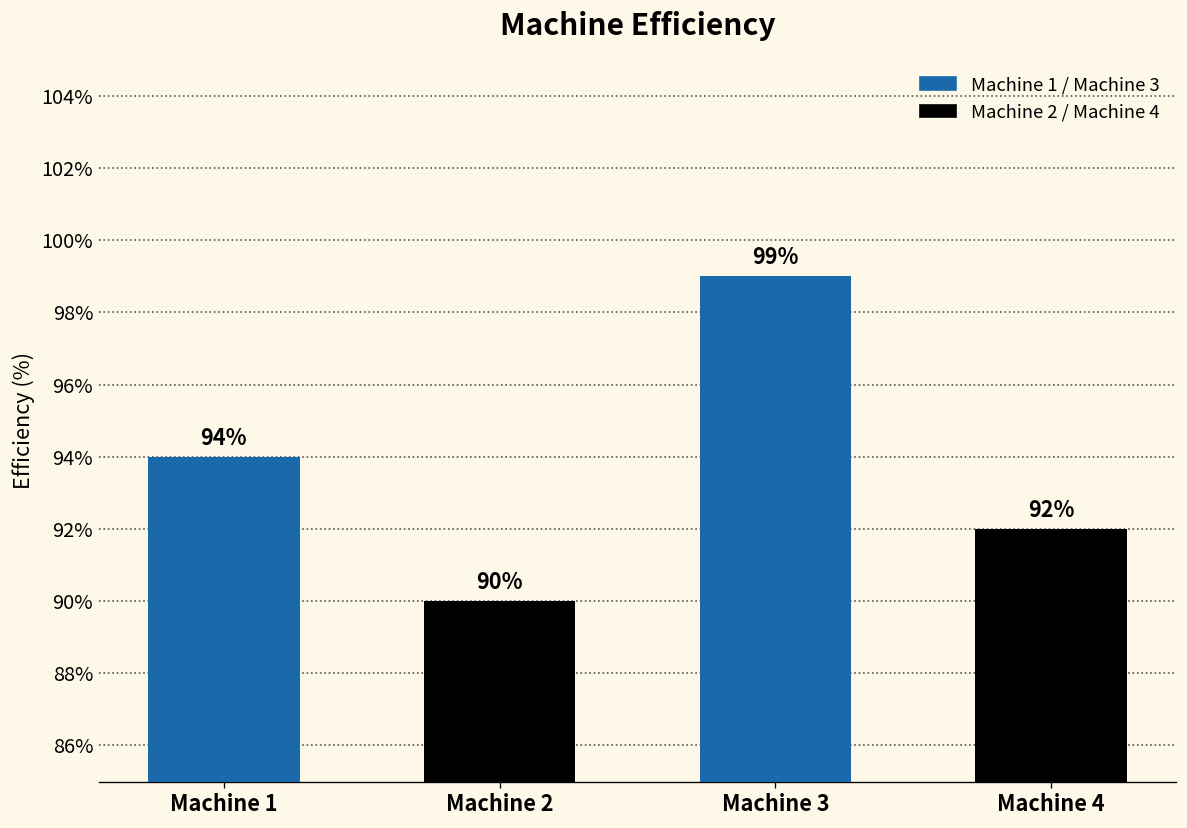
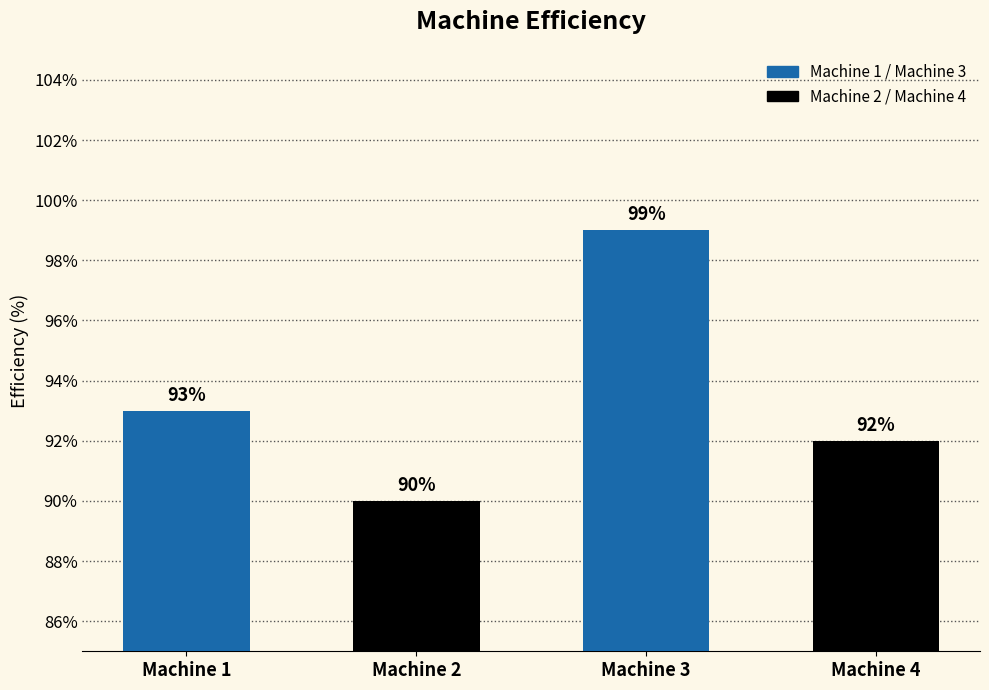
Machine 1: 94% -> 93%
